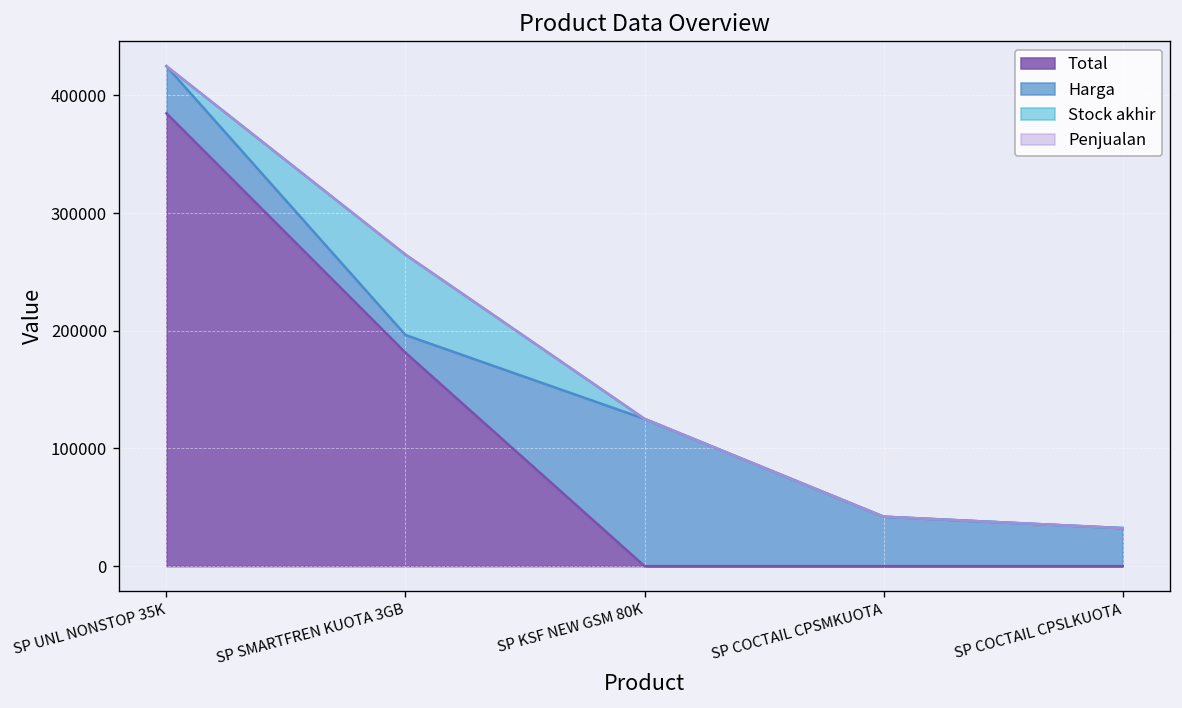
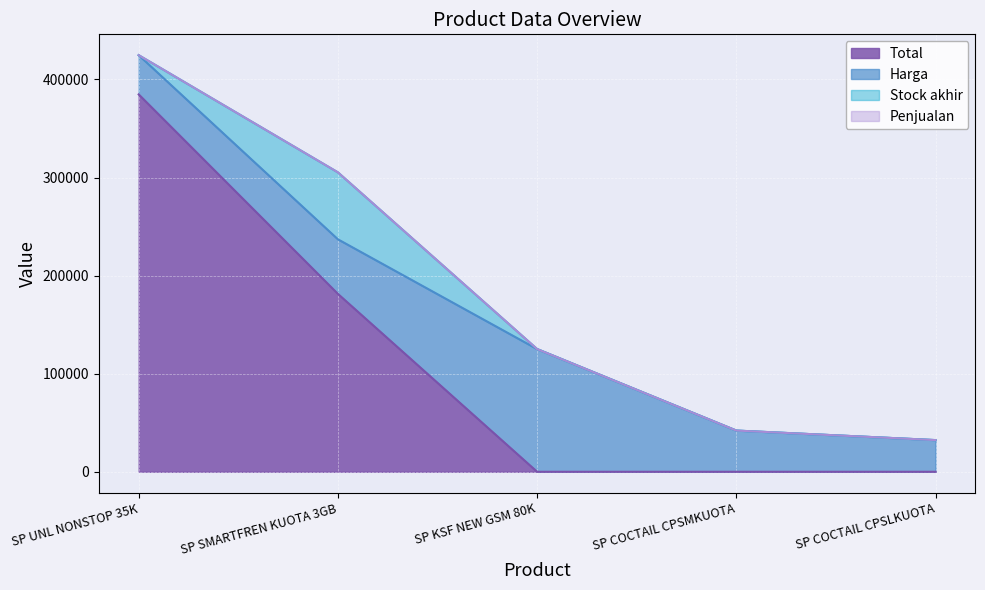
Harga, SP SMARTFREN KUOTA 3GB: 20000 -> 60000
